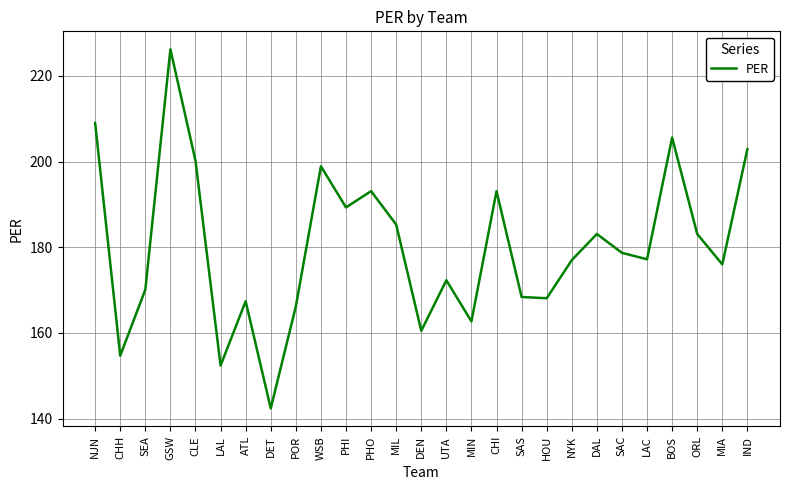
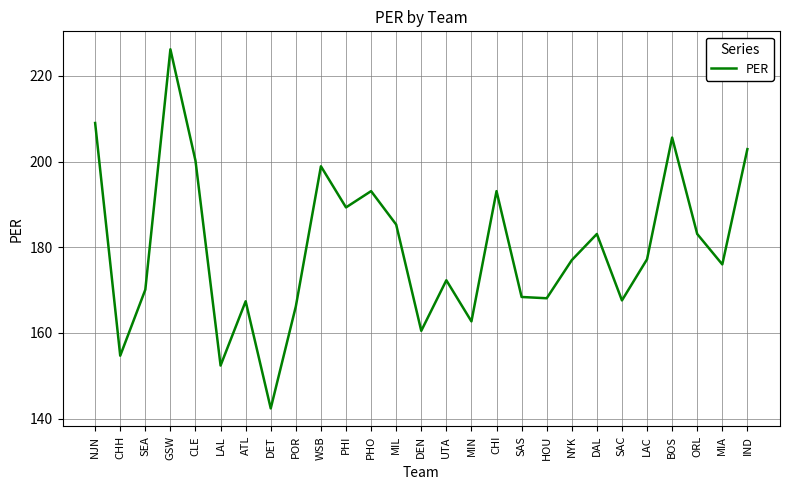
SAC: 179 -> 168
